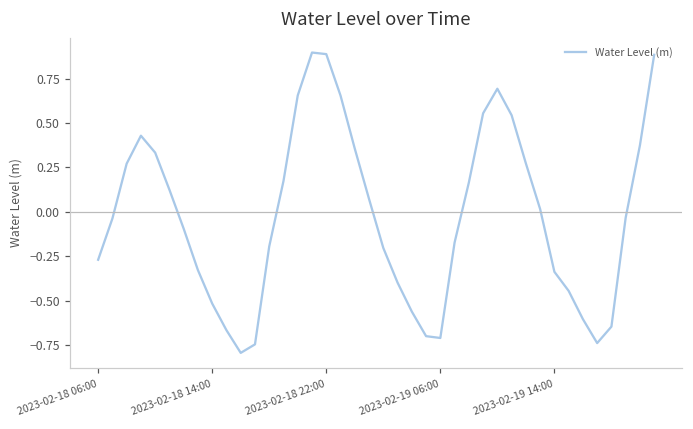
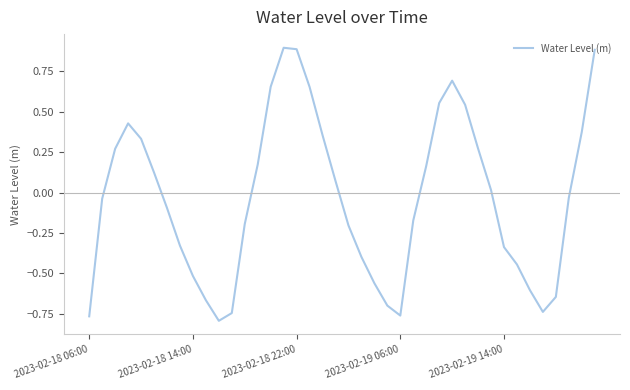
2023-02-18 06:00: -0.27 -> -0.77
2023-02-19 06:00: -0.71 -> -0.76
